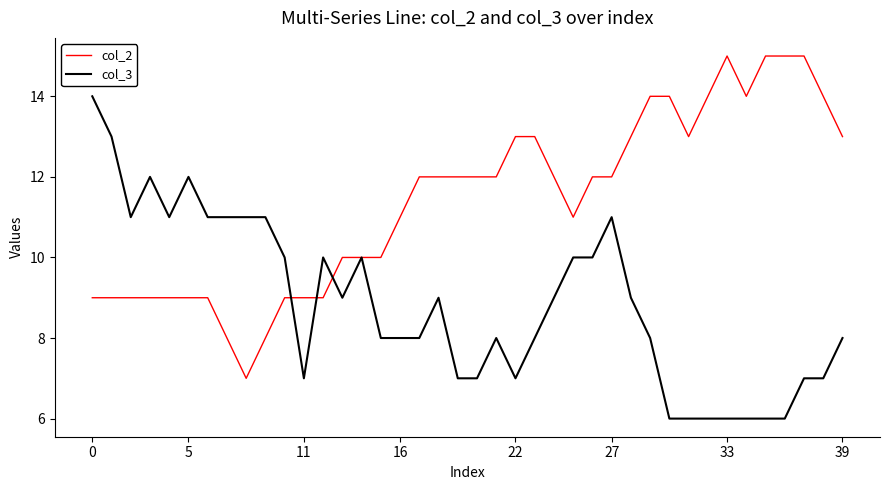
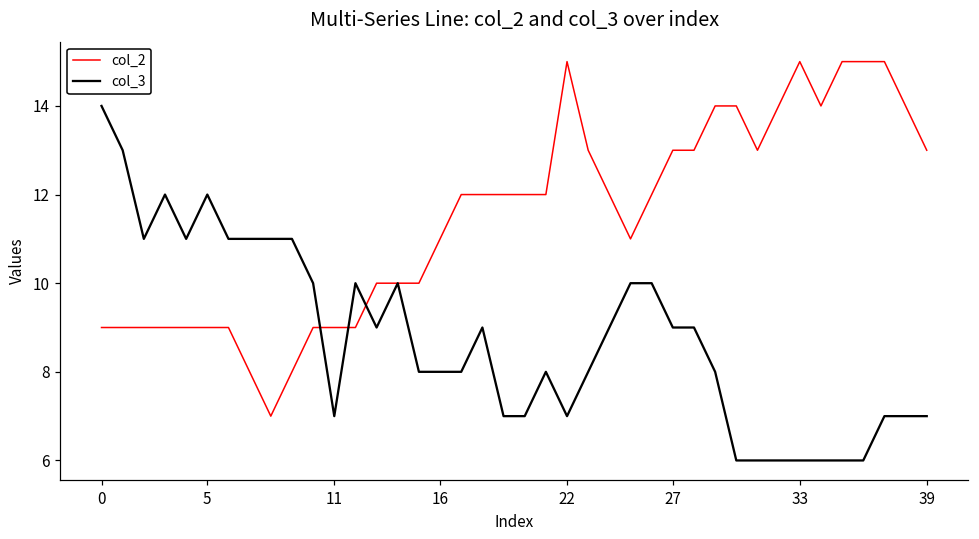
col_2, 22: 13 -> 15
col_2, 27: 12 -> 13
col_3, 27: 11 -> 9
col_3, 39: 8 -> 7
